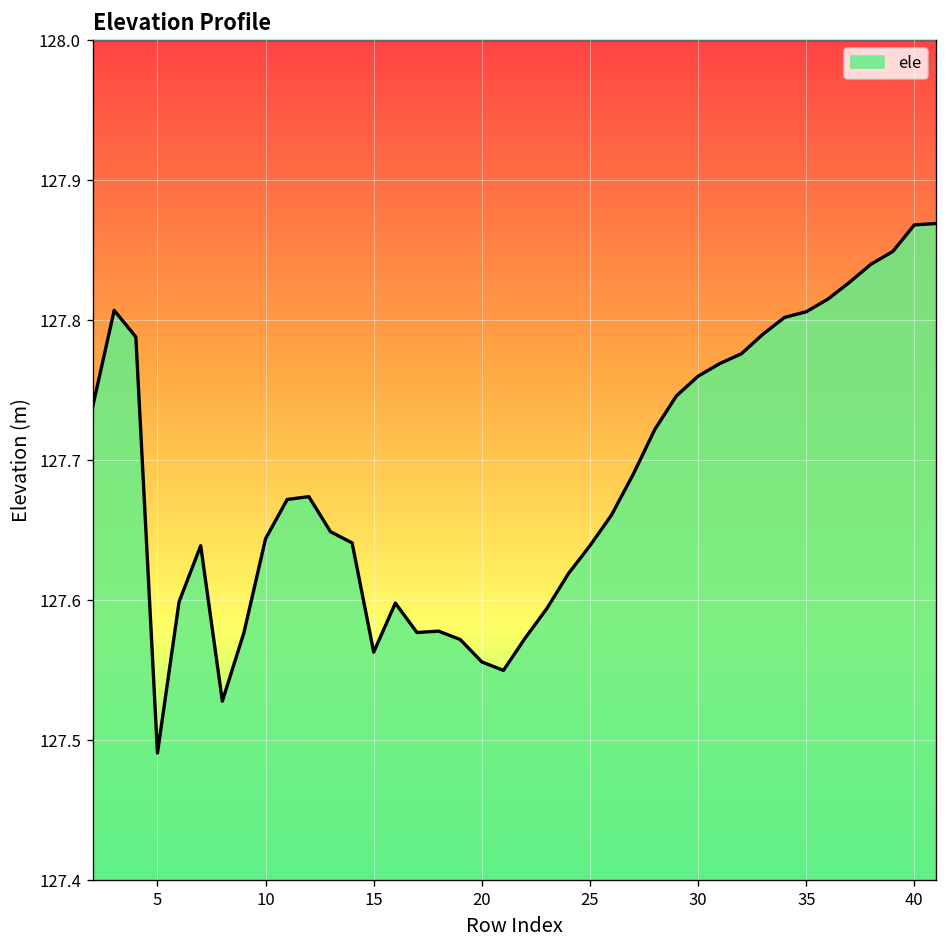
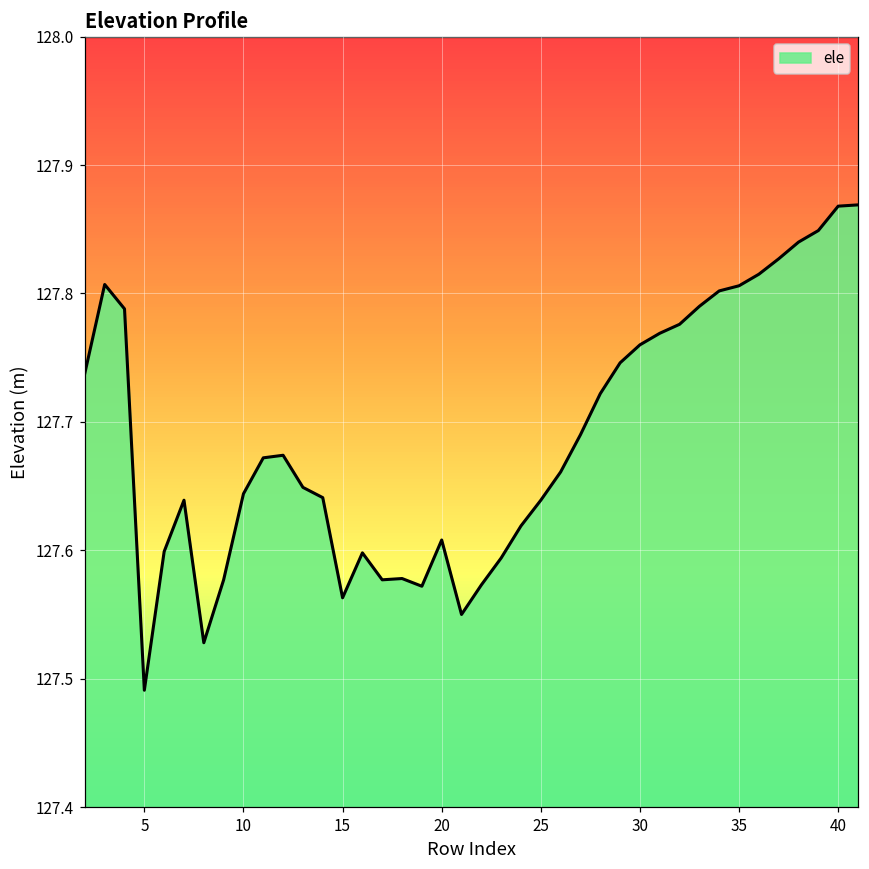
20: 127.556 -> 127.608
